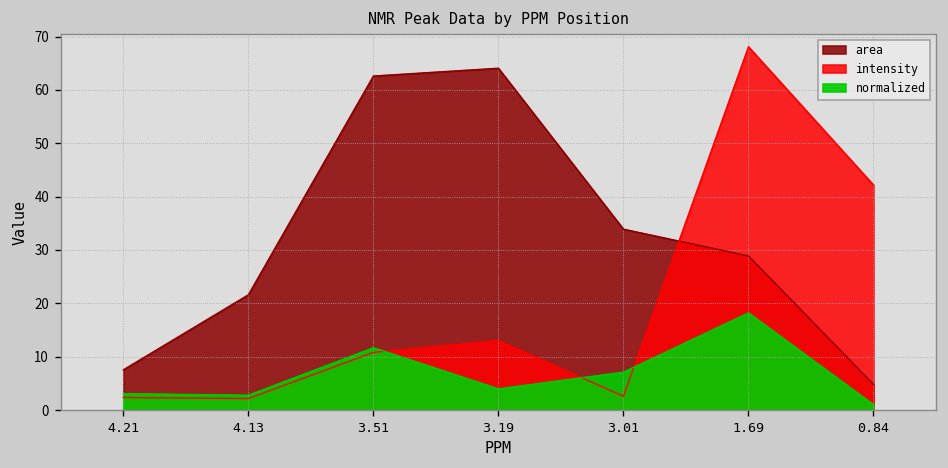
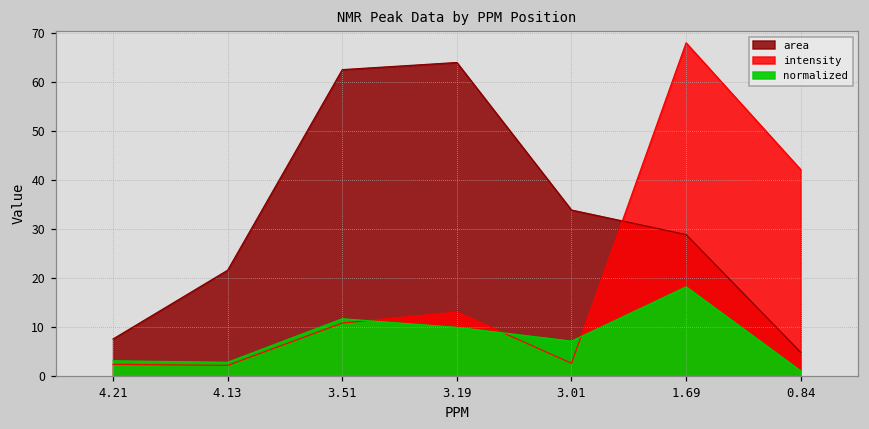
normalized, 3.19: 4 -> 10
